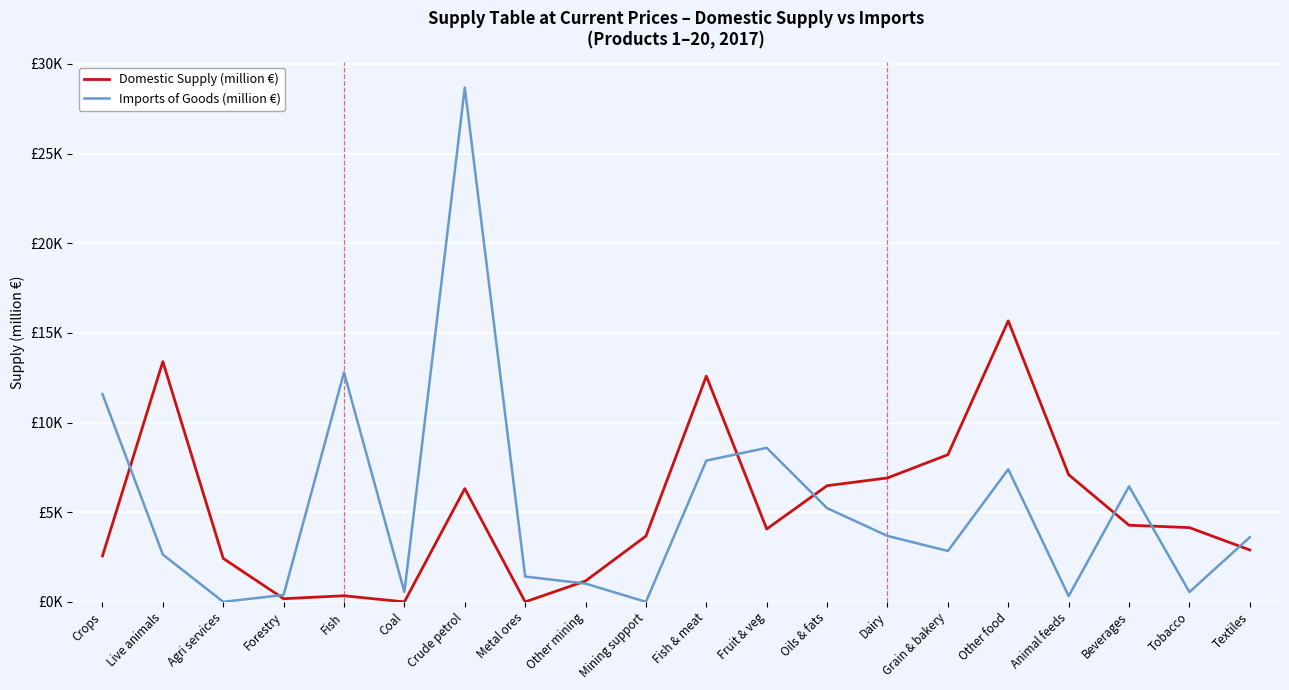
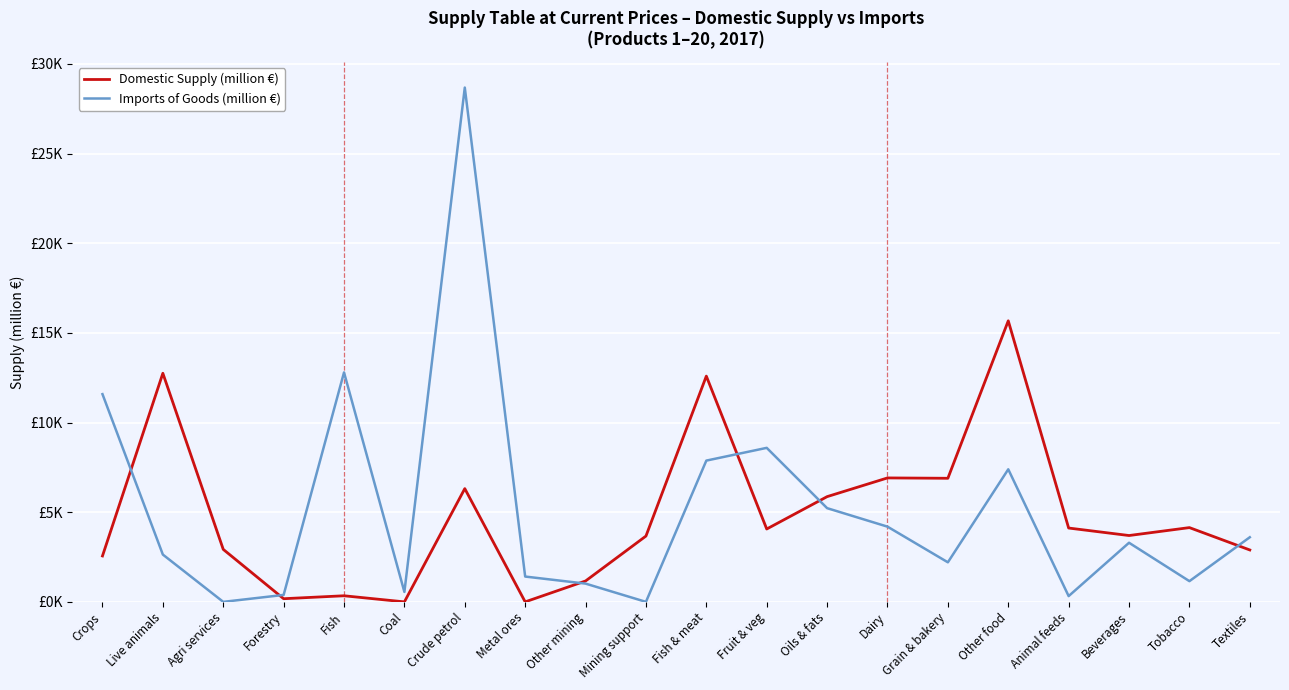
Domestic Supply (million €), Live animals: £13400 -> £12800
Domestic Supply (million €), Agri services: £2400 -> £2900
Domestic Supply (million €), Oils & fats: £6500 -> £5900
Imports of Goods (million €), Dairy: £3700 -> £4200
Domestic Supply (million €), Grain & bakery: £8200 -> £6900
Imports of Goods (million €), Grain & bakery: £2800 -> £2200
Domestic Supply (million €), Animal feeds: £7100 -> £4100
Domestic Supply (million €), Beverages: £4300 -> £3700
Imports of Goods (million €), Beverages: £6400 -> £3300
Imports of Goods (million €), Tobacco: £500 -> £1200
